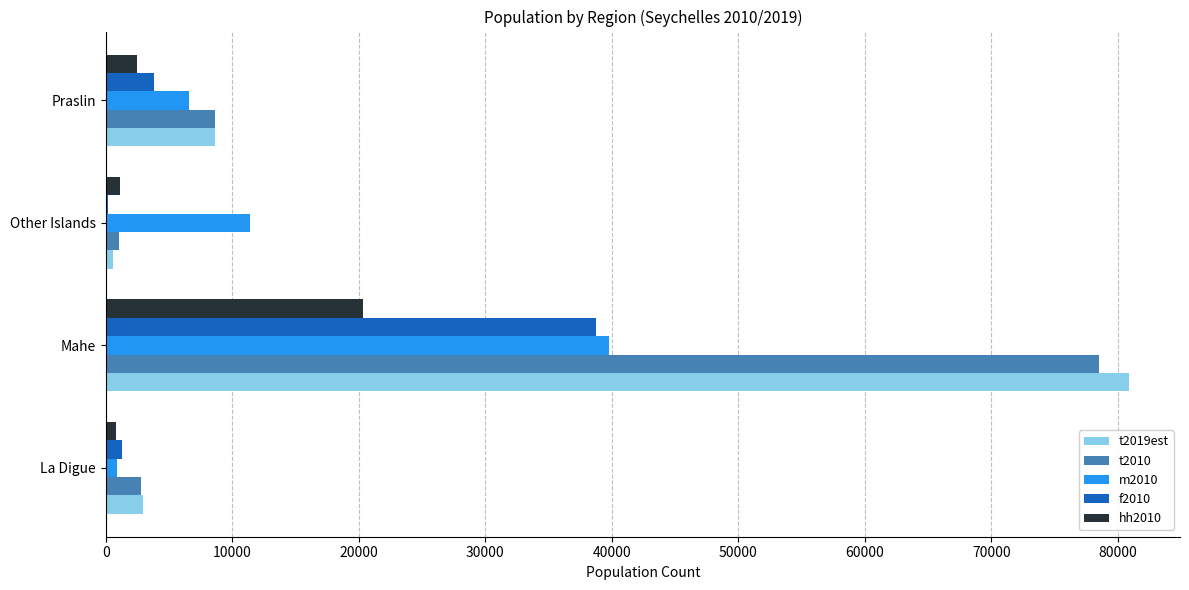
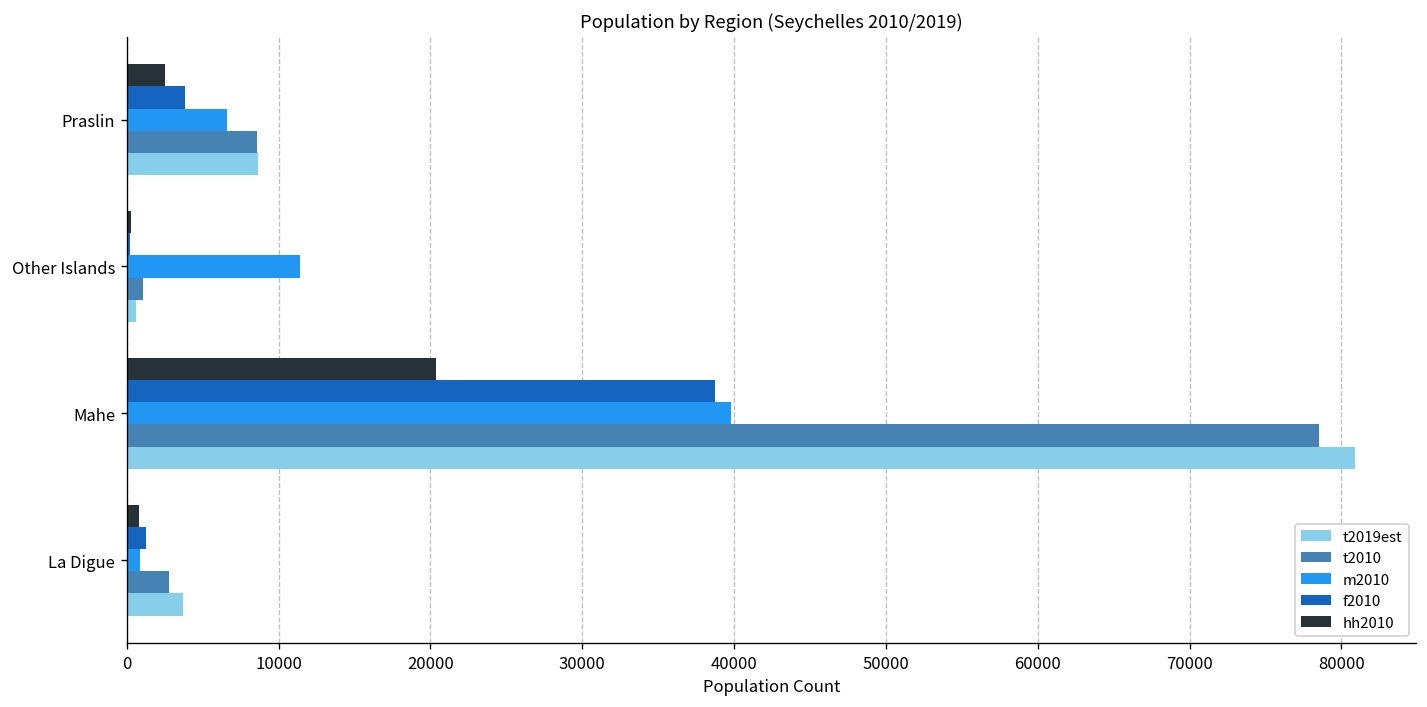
hh2010, Other Islands: 1100 -> 300
t2019est, La Digue: 2900 -> 3700
